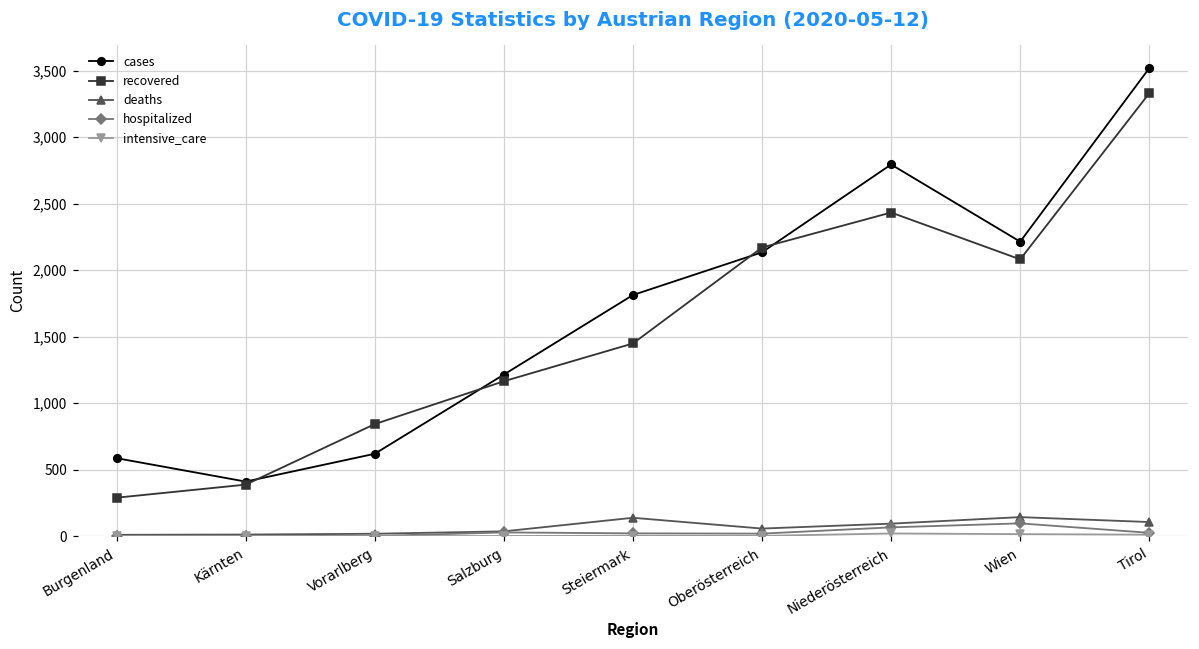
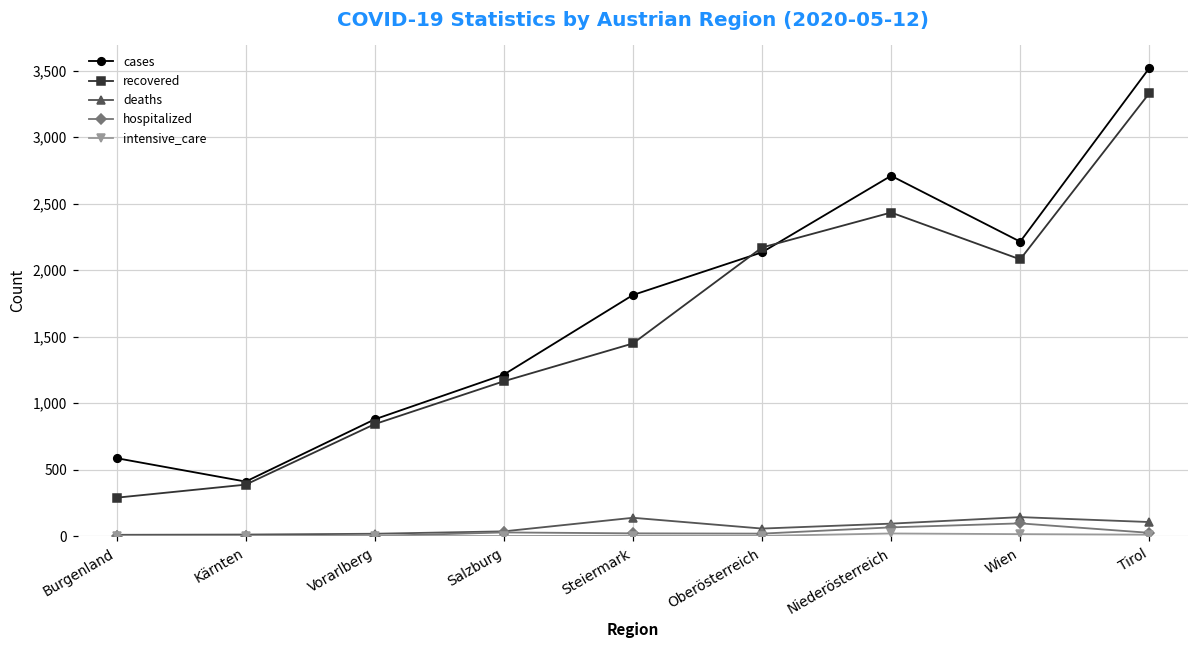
cases, Vorarlberg: 620 -> 880
cases, Niederösterreich: 2,790 -> 2,710
